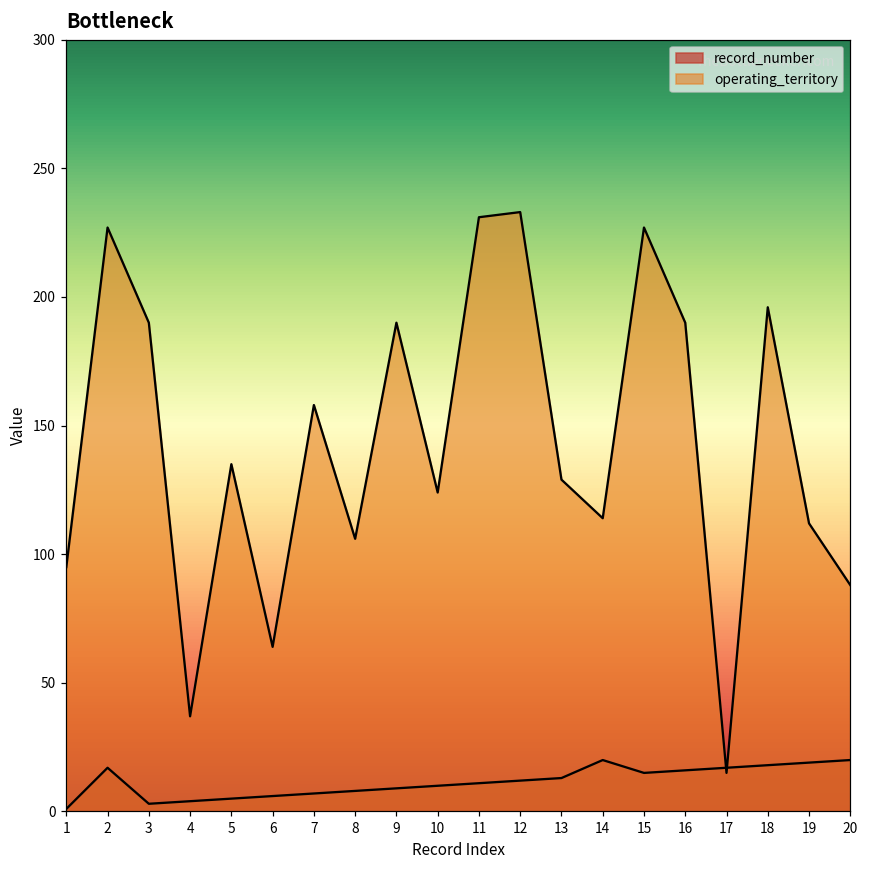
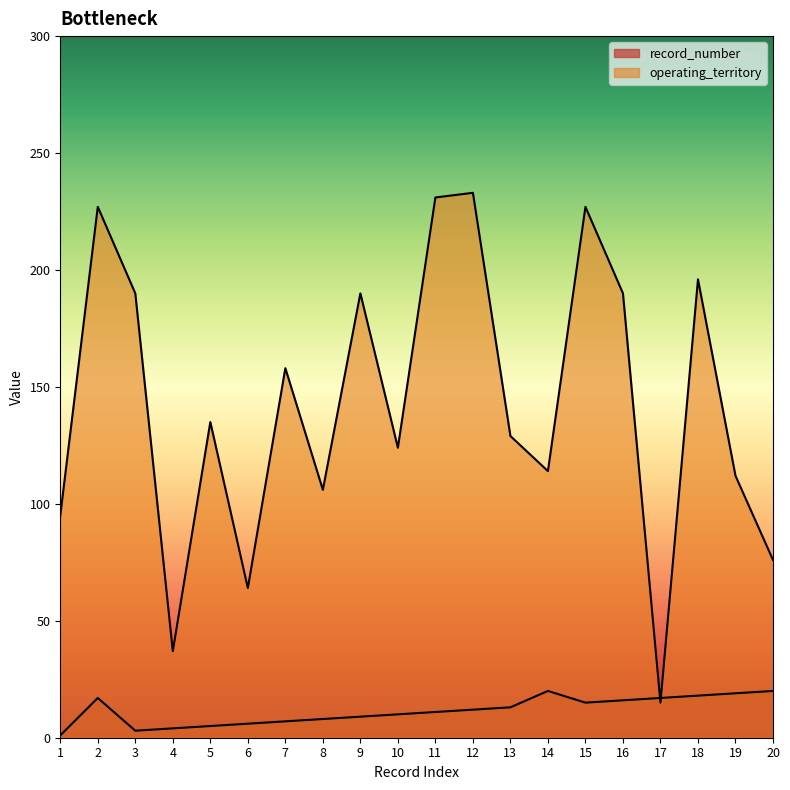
operating_territory, 20: 88 -> 76
